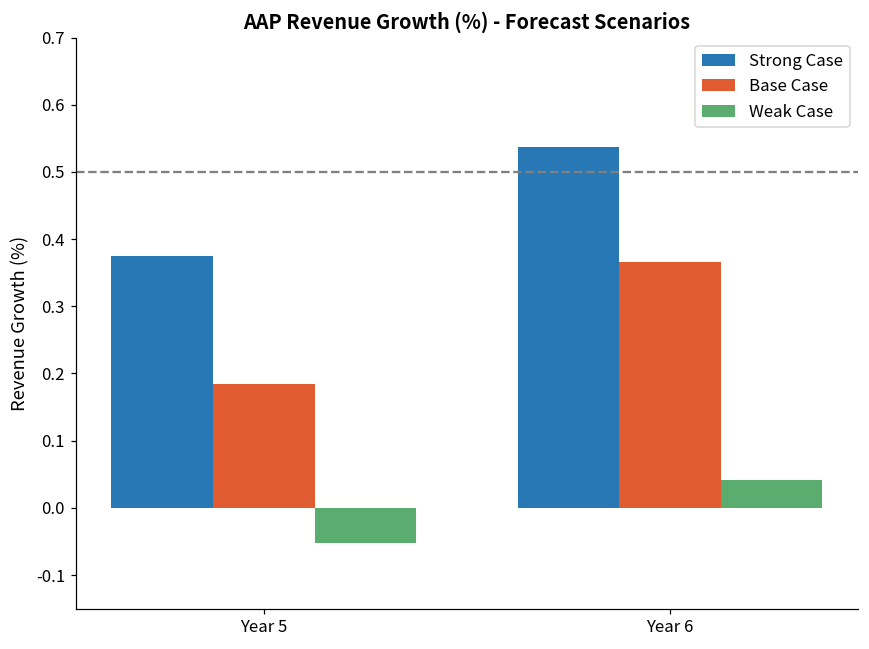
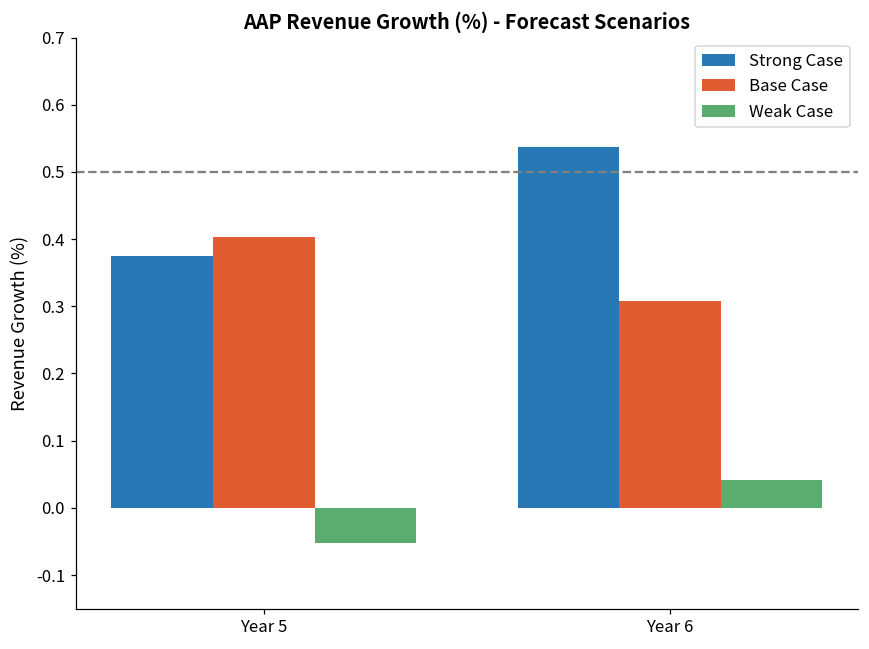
Base Case, Year 5: 0.18 -> 0.40
Base Case, Year 6: 0.37 -> 0.31
